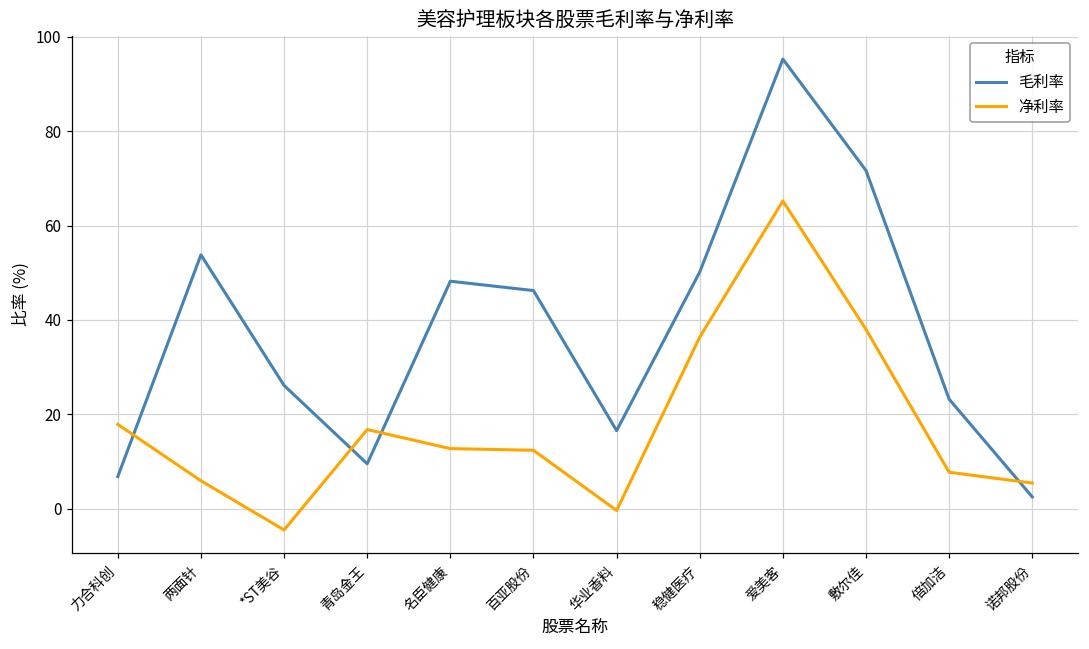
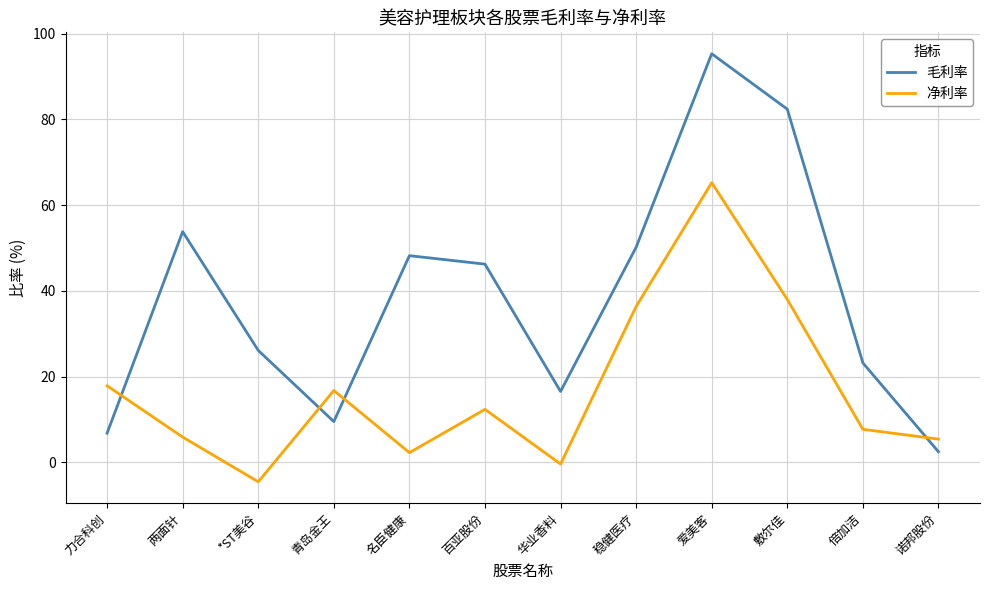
净利率, 名臣健康: 13 -> 2
毛利率, 敷尔佳: 72 -> 82
